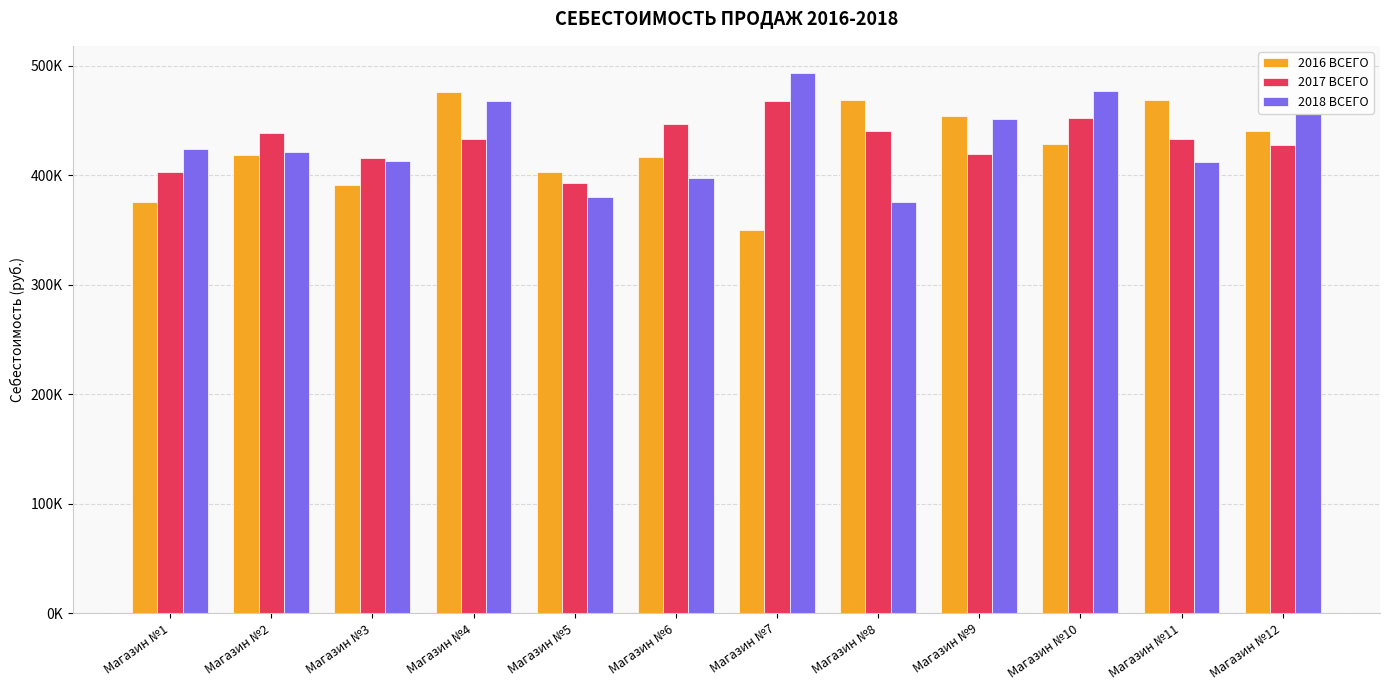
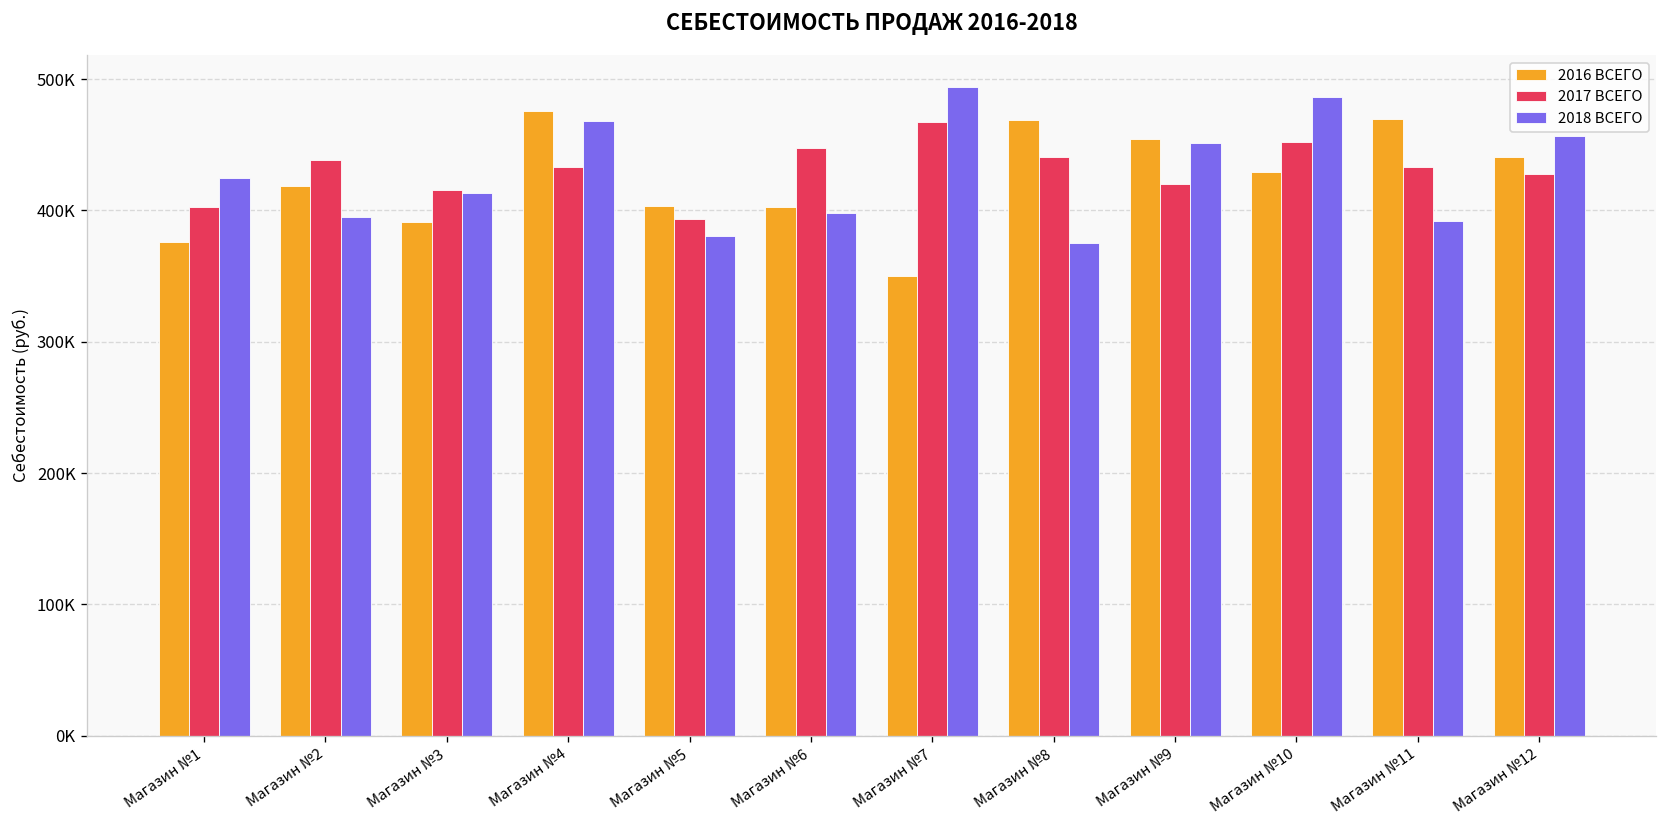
2018 ВСЕГО, Магазин №2: 421000 -> 395000
2016 ВСЕГО, Магазин №6: 417000 -> 402000
2018 ВСЕГО, Магазин №10: 477000 -> 486000
2018 ВСЕГО, Магазин №11: 412000 -> 392000
